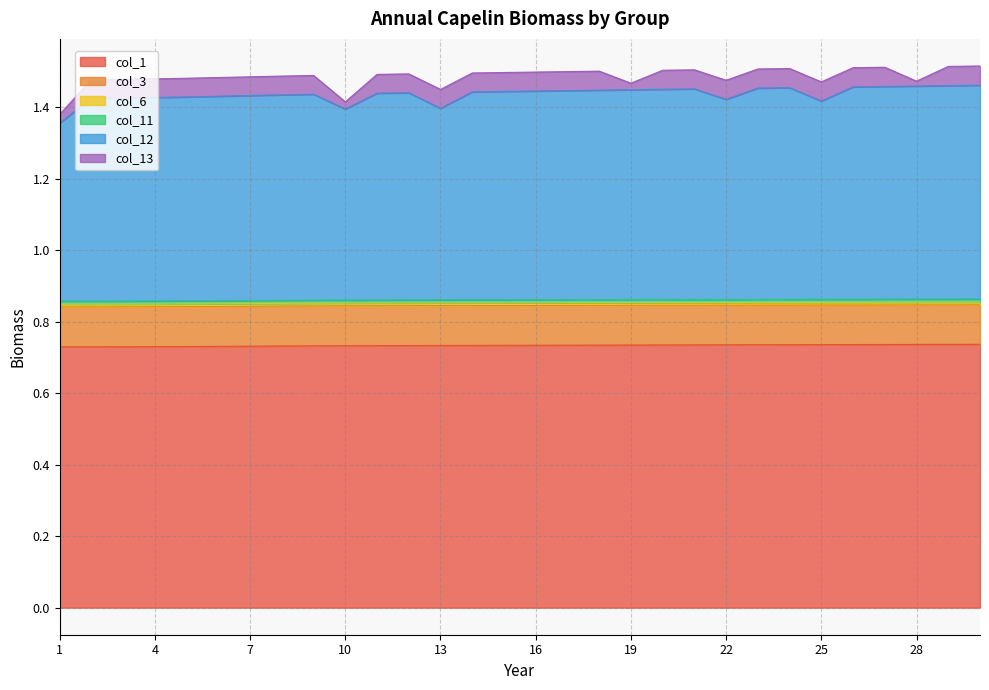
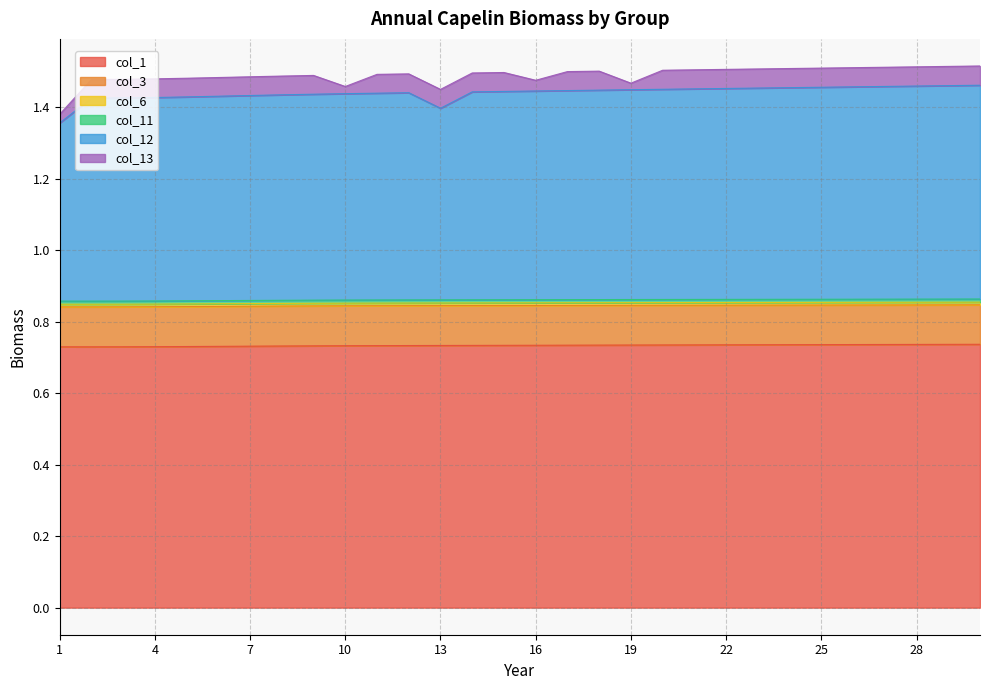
col_12, 10: 0.53 -> 0.58
col_13, 16: 0.05 -> 0.03
col_12, 22: 0.56 -> 0.59
col_12, 25: 0.55 -> 0.59
col_13, 28: 0.01 -> 0.05
